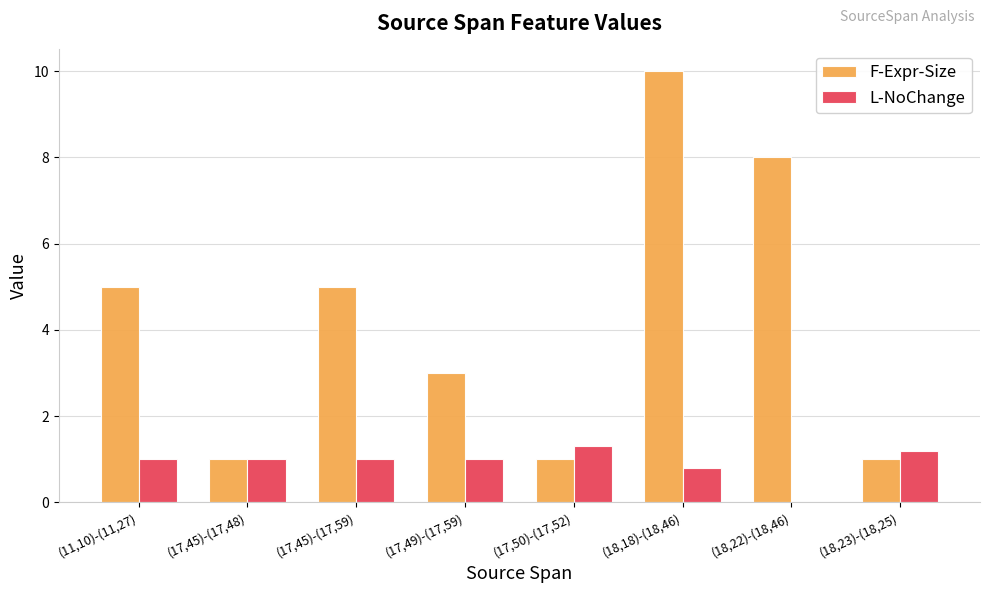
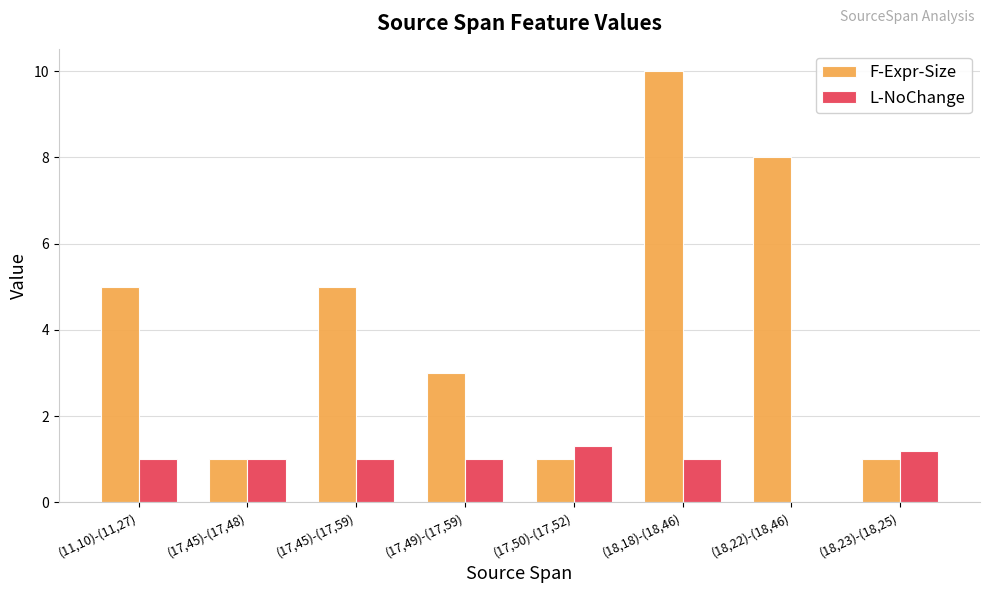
L-NoChange, (18,18)-(18,46): 0.8 -> 1.0
